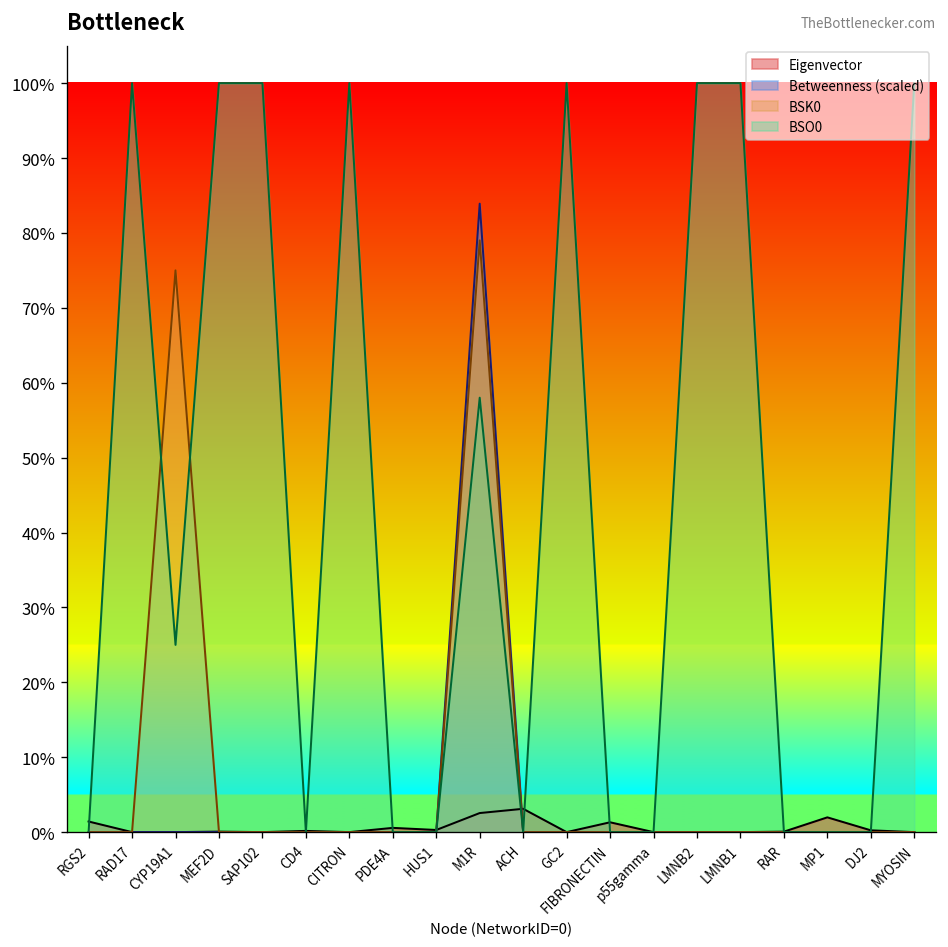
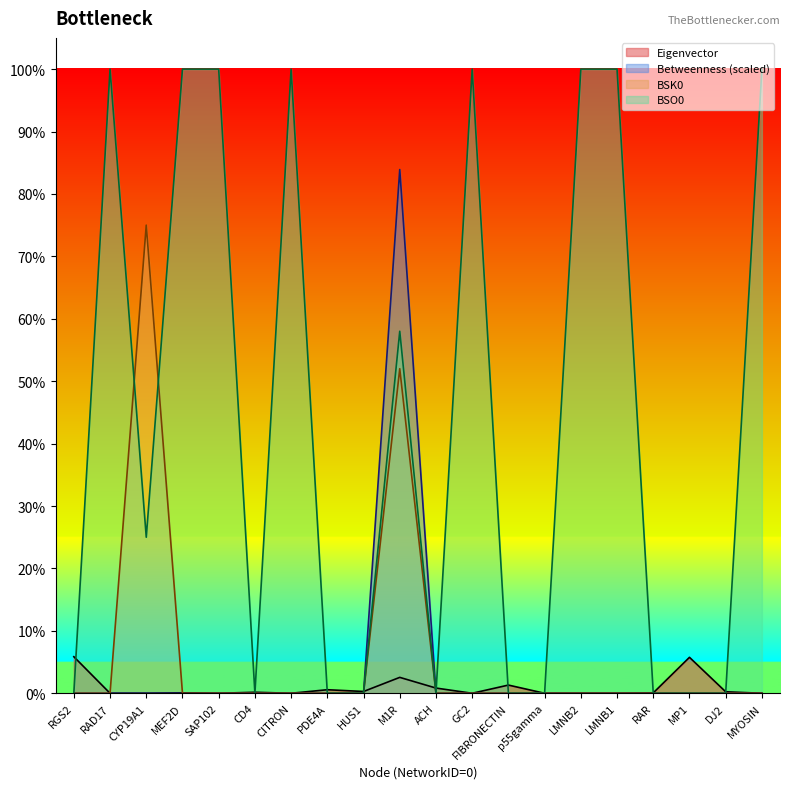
Eigenvector, RGS2: 1% -> 6%
BSK0, M1R: 79% -> 52%
Eigenvector, ACH: 3% -> 1%
Eigenvector, MP1: 2% -> 6%
